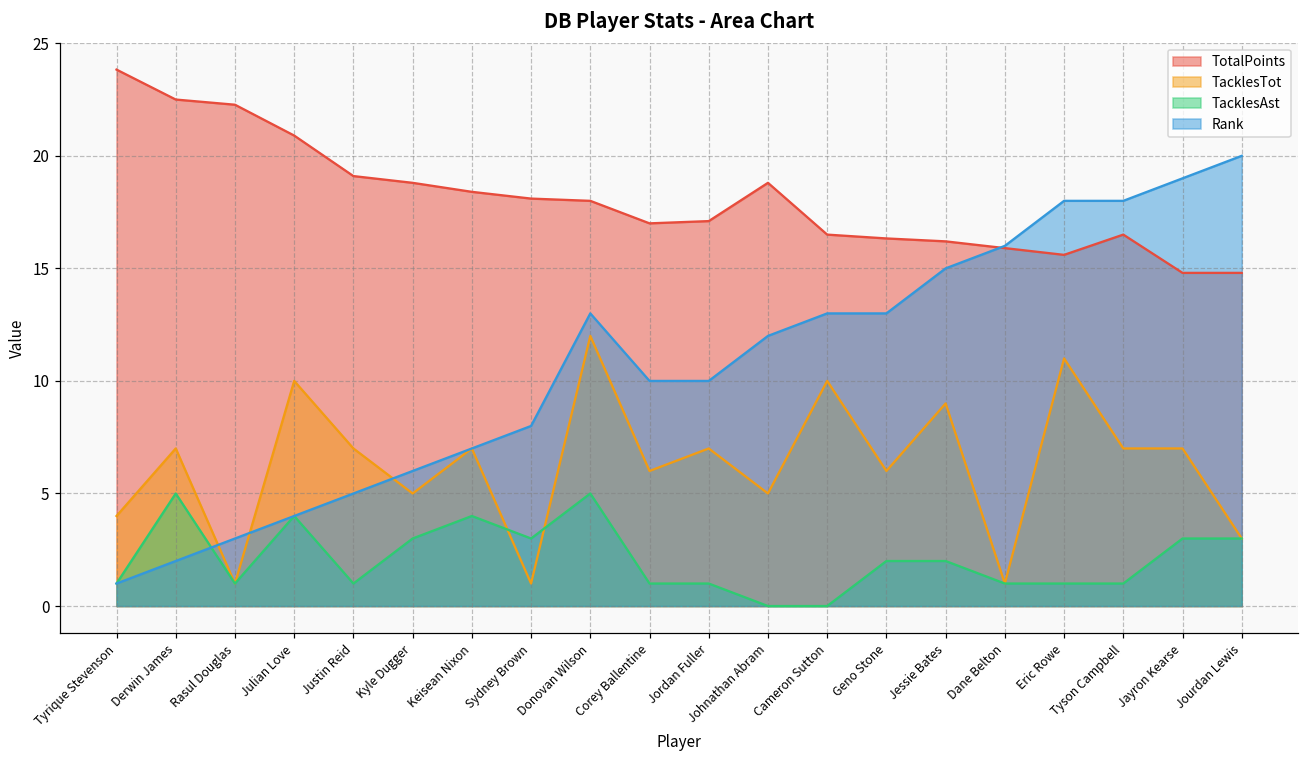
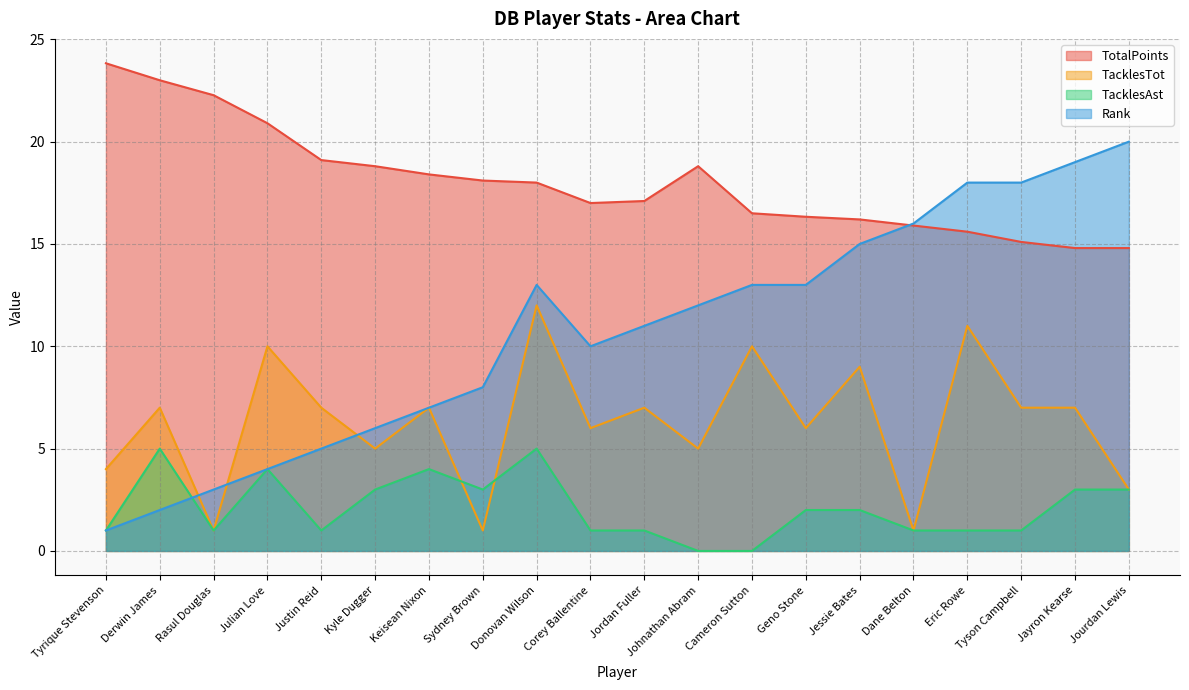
TotalPoints, Derwin James: 22.5 -> 23.0
Rank, Jordan Fuller: 10 -> 11
TotalPoints, Tyson Campbell: 16.5 -> 15.1
